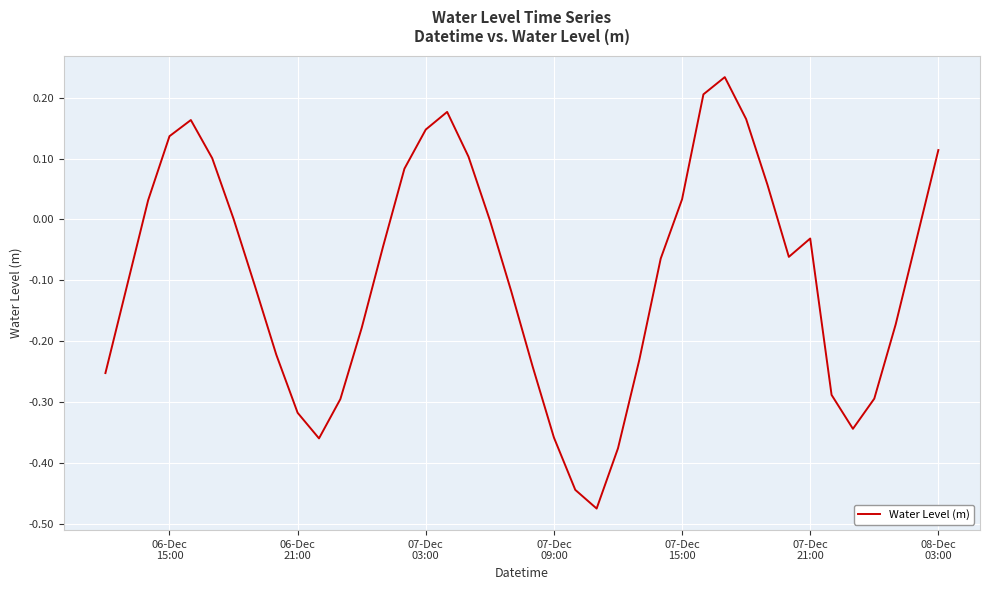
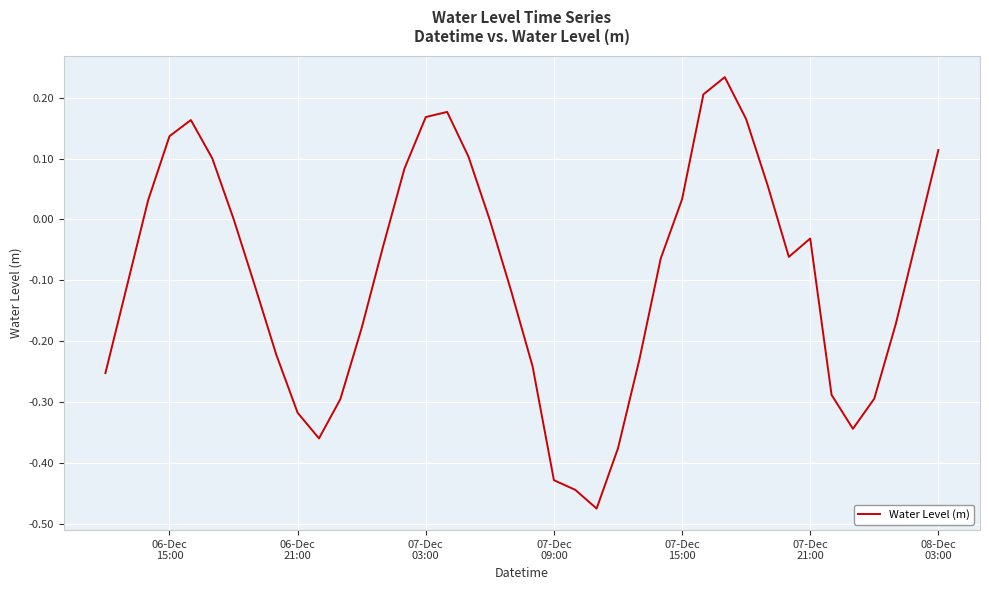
07-Dec 03:00: 0.15 -> 0.17
07-Dec 09:00: -0.36 -> -0.43
